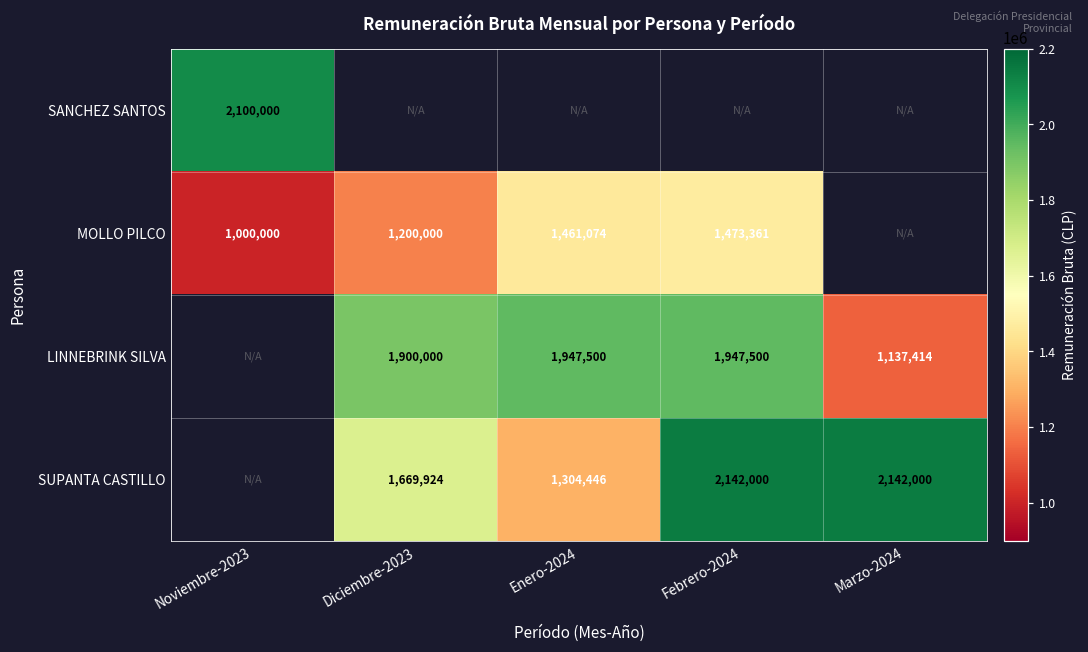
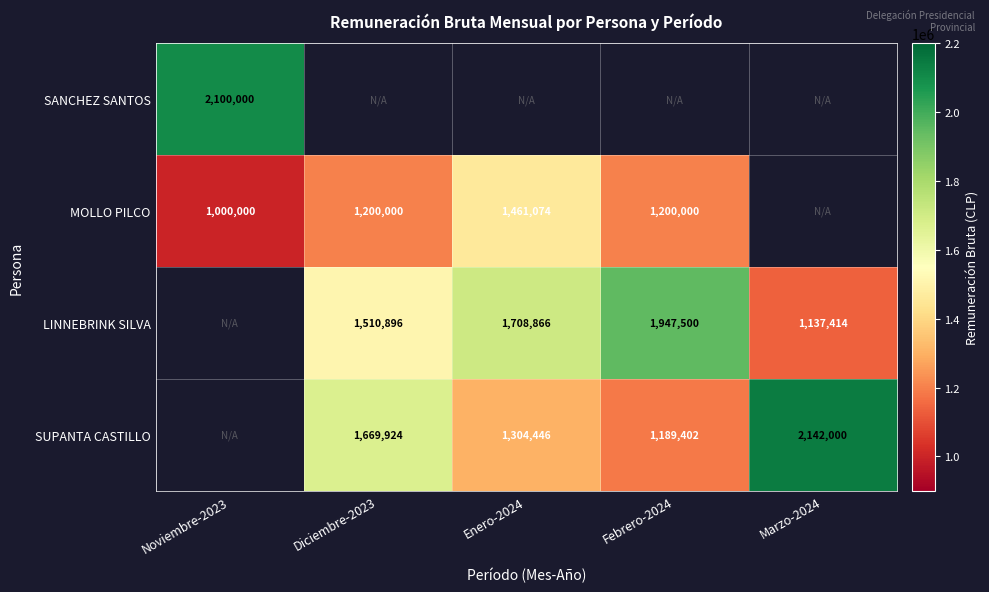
MOLLO PILCO, Febrero-2024: 1,473,361 -> 1,200,000
LINNEBRINK SILVA, Diciembre-2023: 1,900,000 -> 1,510,896
LINNEBRINK SILVA, Enero-2024: 1,947,500 -> 1,708,866
SUPANTA CASTILLO, Febrero-2024: 2,142,000 -> 1,189,402
